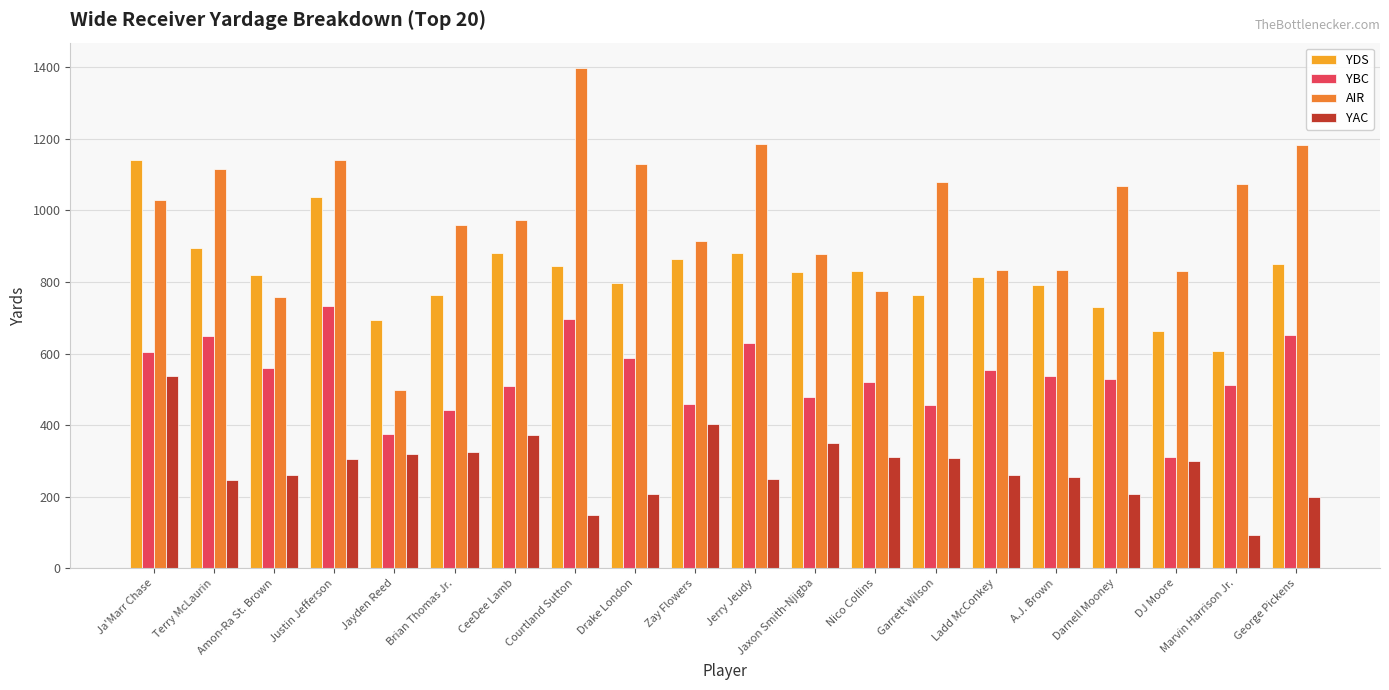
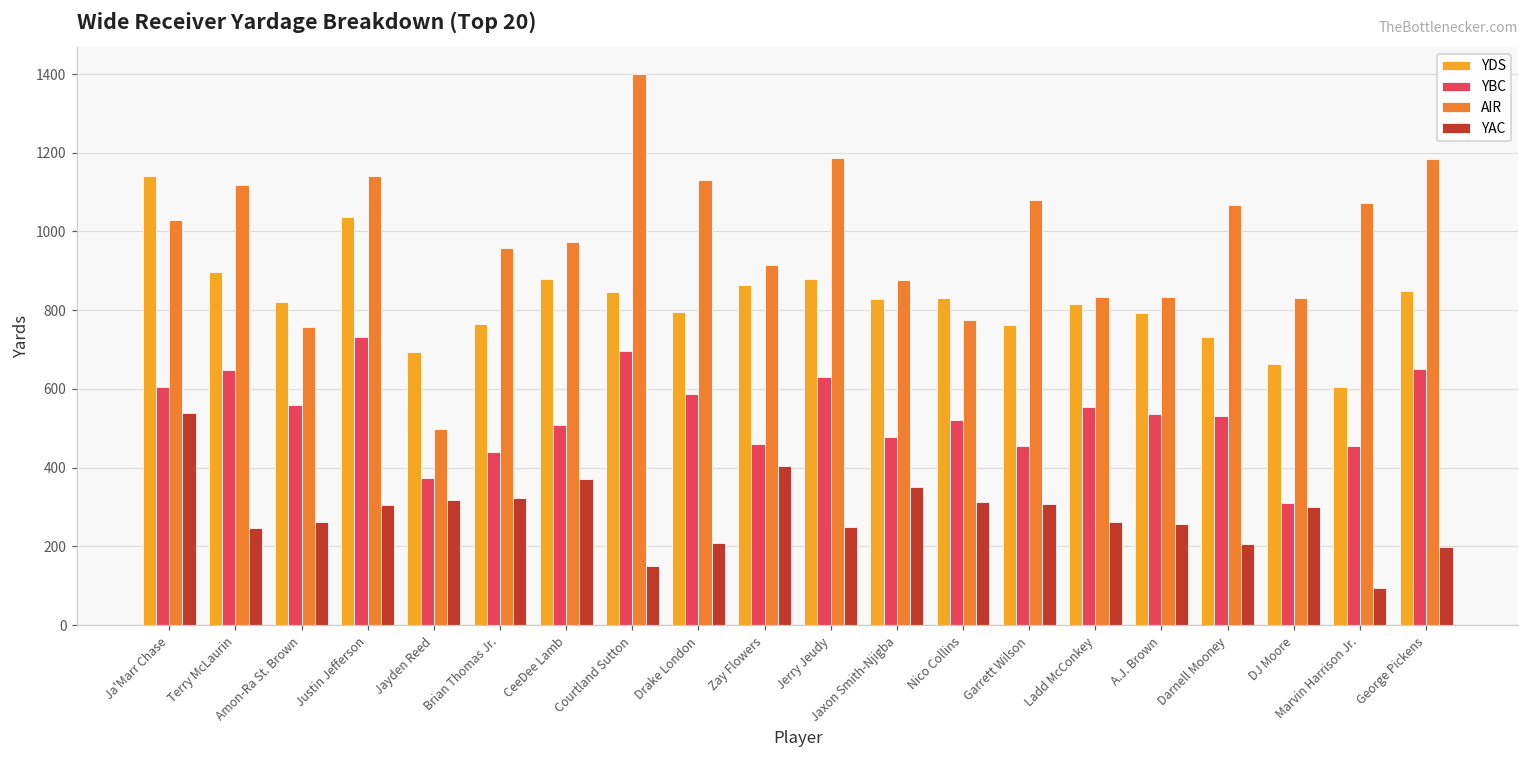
YBC, Marvin Harrison Jr.: 510 -> 450
